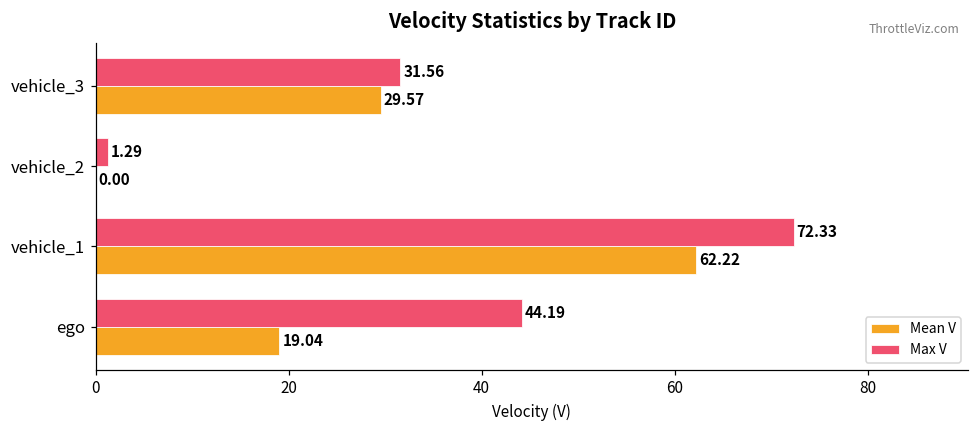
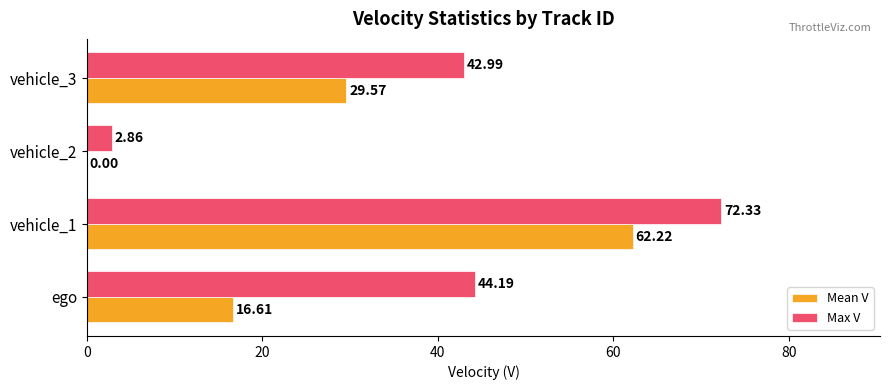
Max V, vehicle_3: 31.56 -> 42.99
Max V, vehicle_2: 1.29 -> 2.86
Mean V, ego: 19.04 -> 16.61
